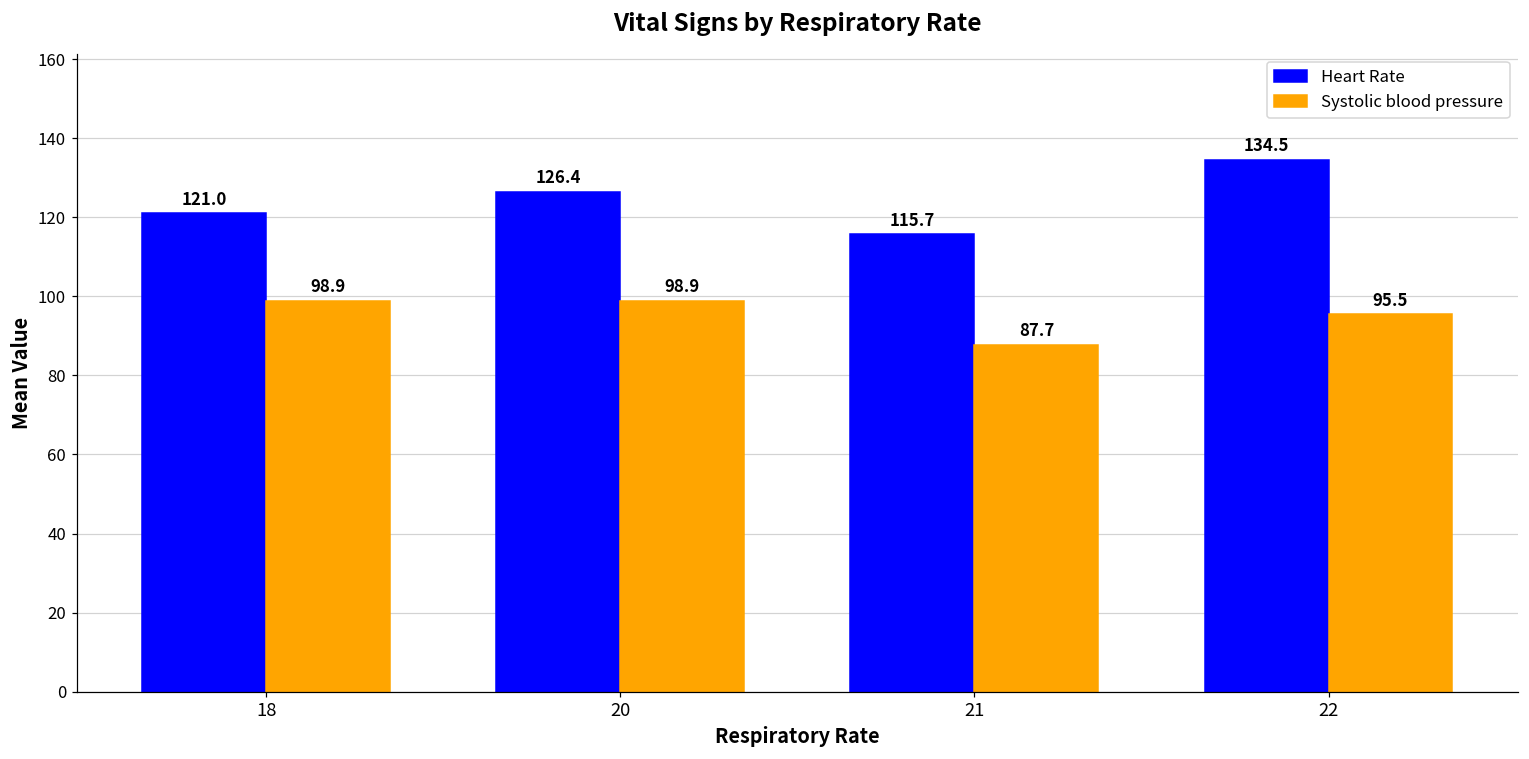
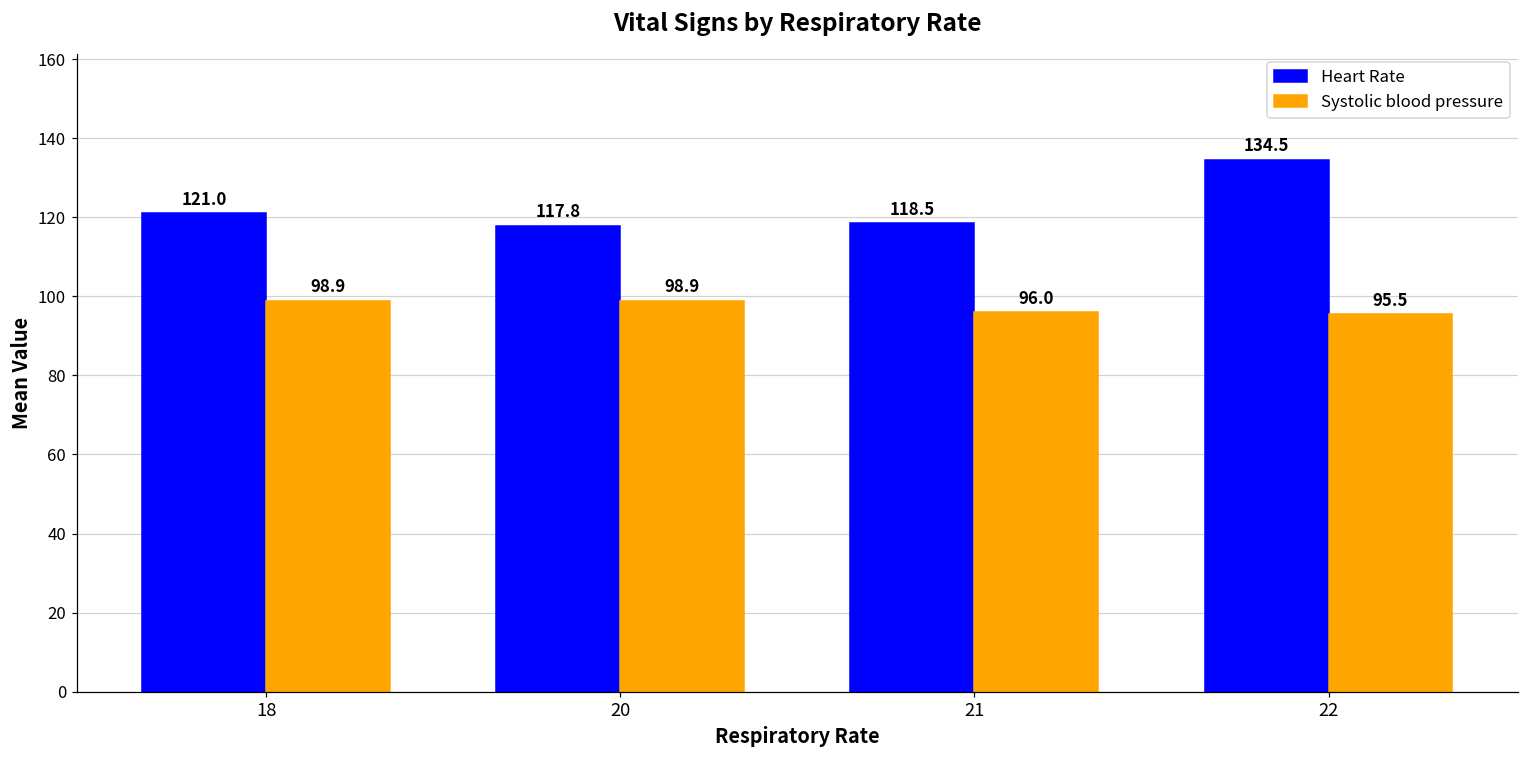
Heart Rate, 20: 126.4 -> 117.8
Heart Rate, 21: 115.7 -> 118.5
Systolic blood pressure, 21: 87.7 -> 96.0
